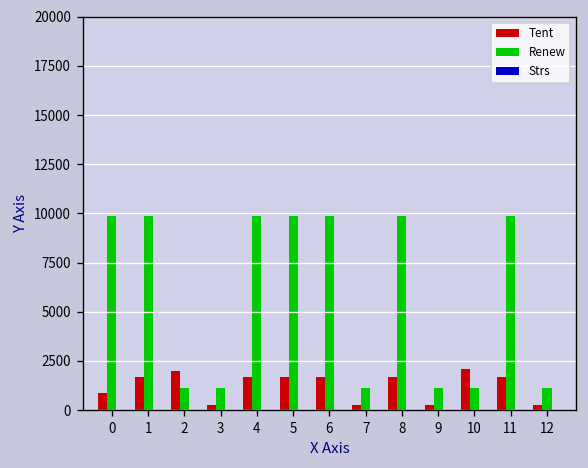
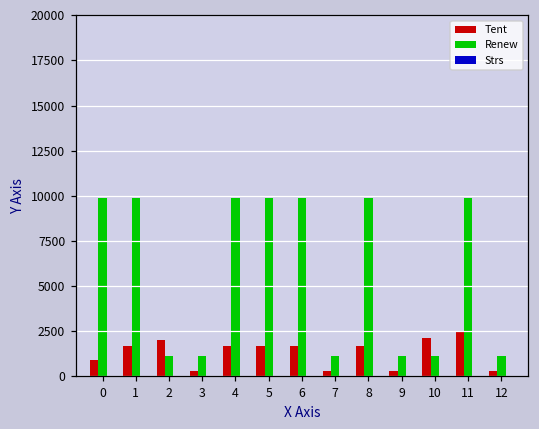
Tent, 11: 1700 -> 2400
